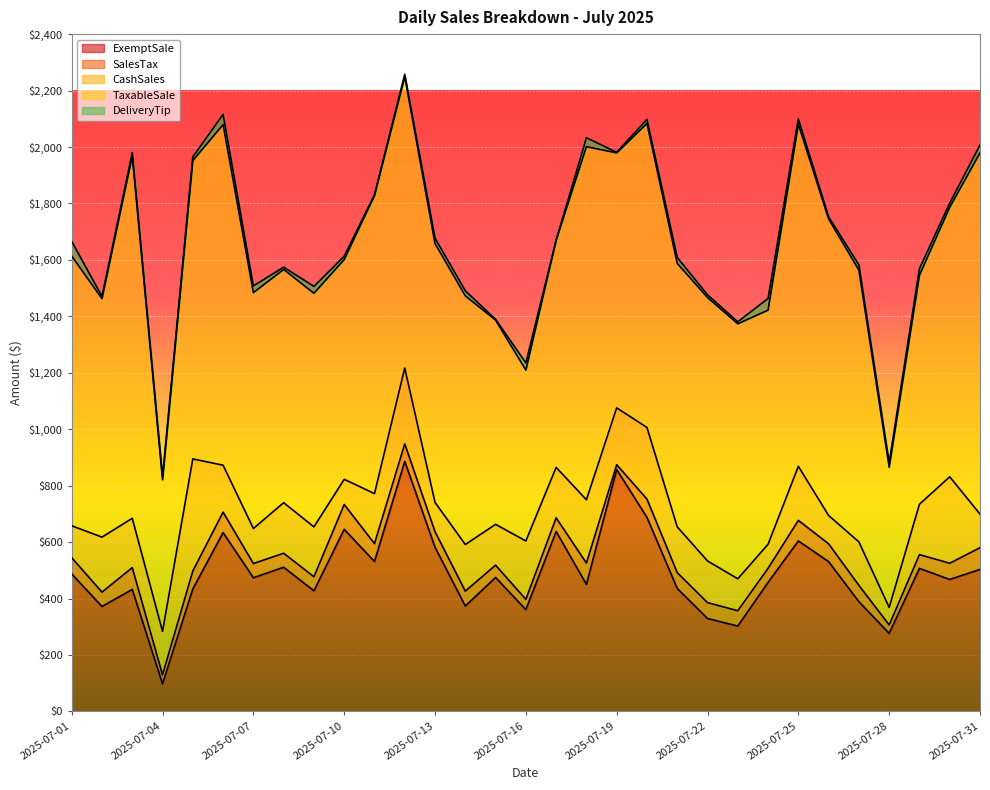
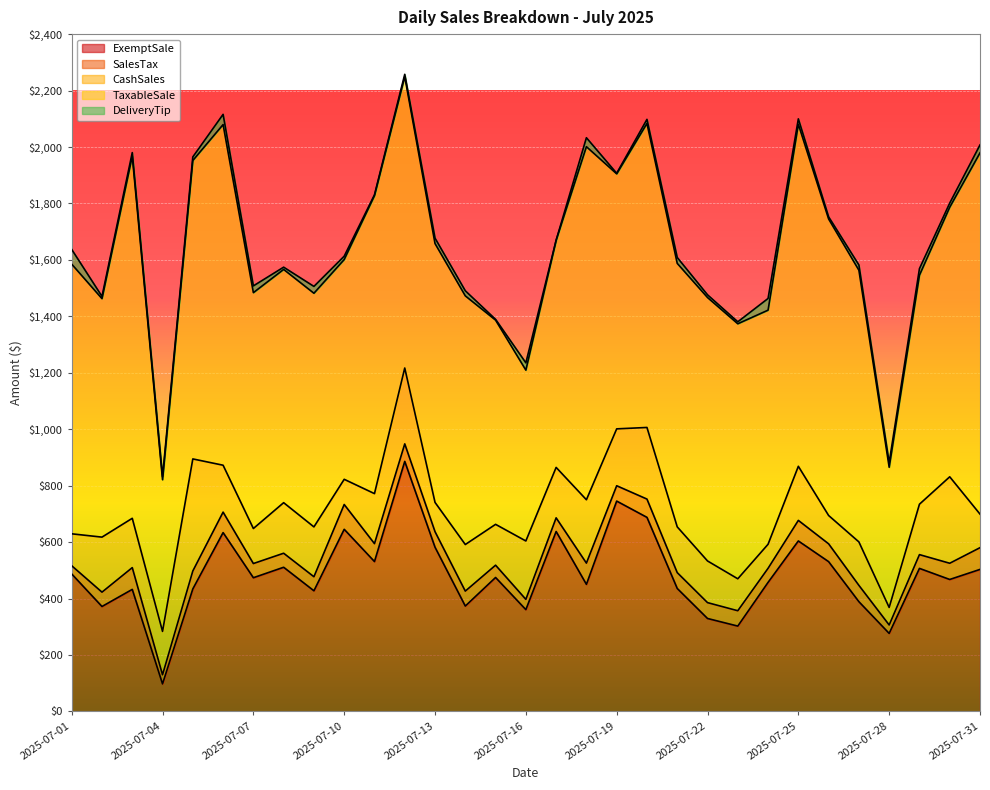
SalesTax, 2025-07-01: $60 -> $30
ExemptSale, 2025-07-19: $860 -> $750
SalesTax, 2025-07-19: $20 -> $50
